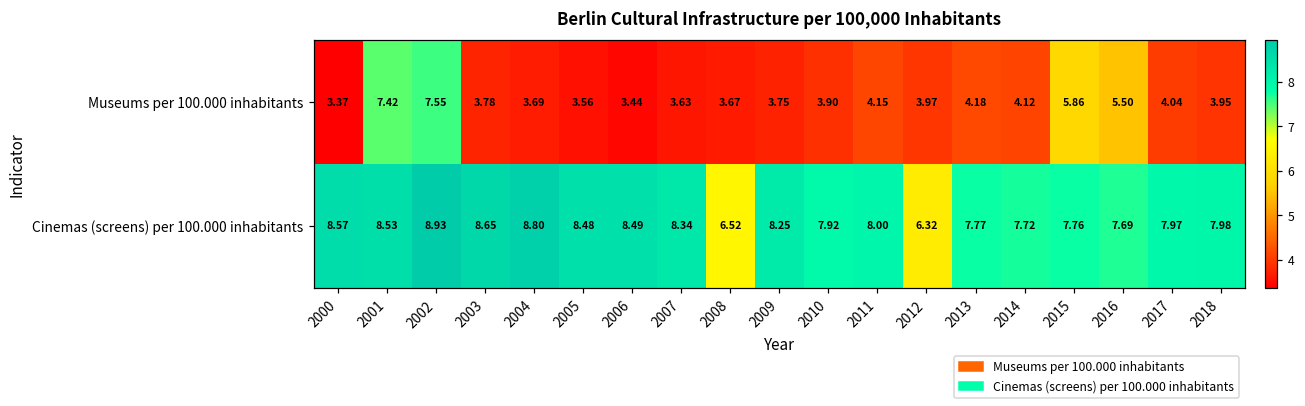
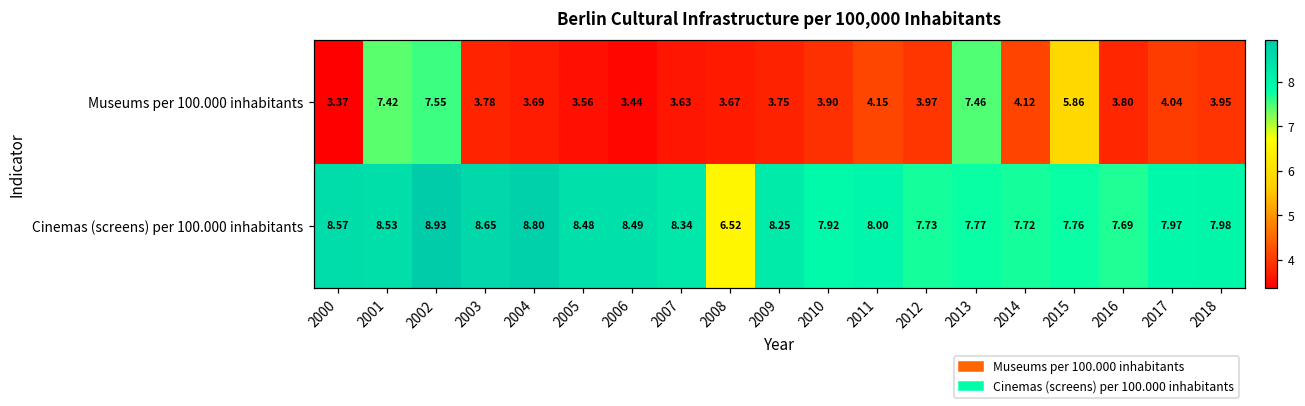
Museums per 100.000 inhabitants, 2013: 4.18 -> 7.46
Museums per 100.000 inhabitants, 2016: 5.50 -> 3.80
Cinemas (screens) per 100.000 inhabitants, 2012: 6.32 -> 7.73
